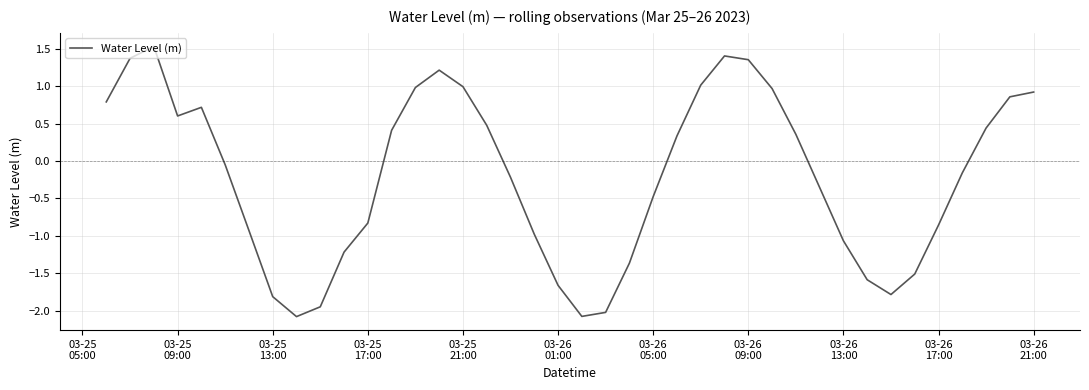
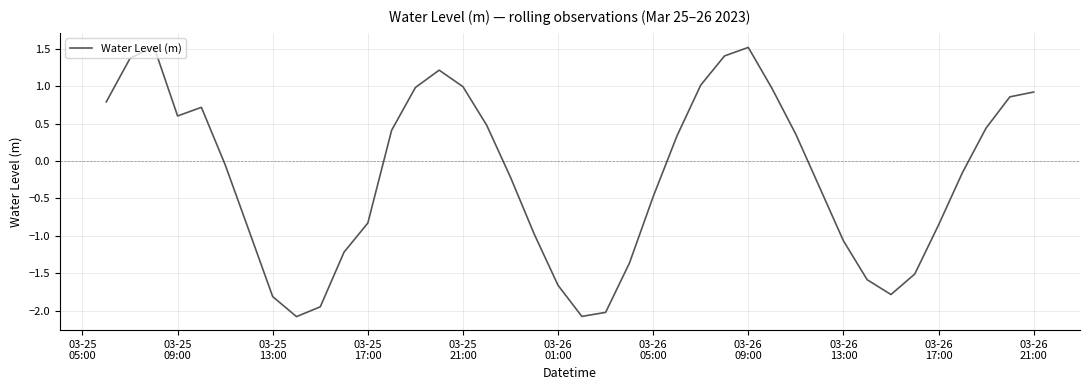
03-26 09:00: 1.4 -> 1.5
